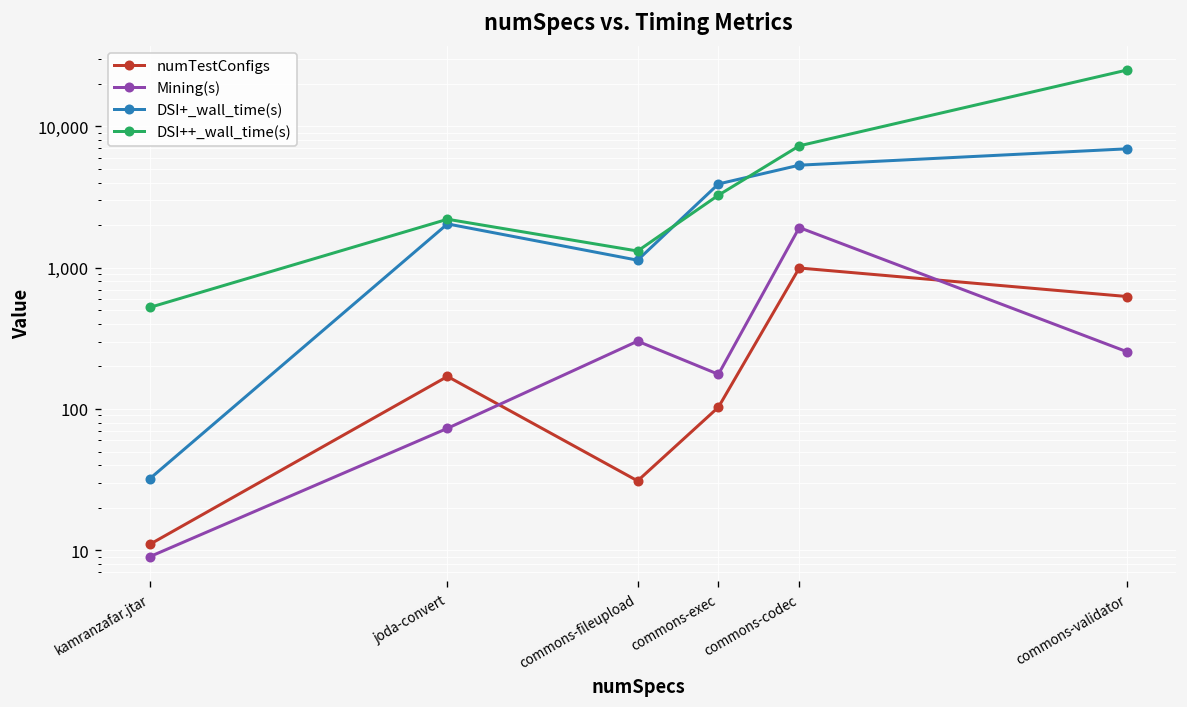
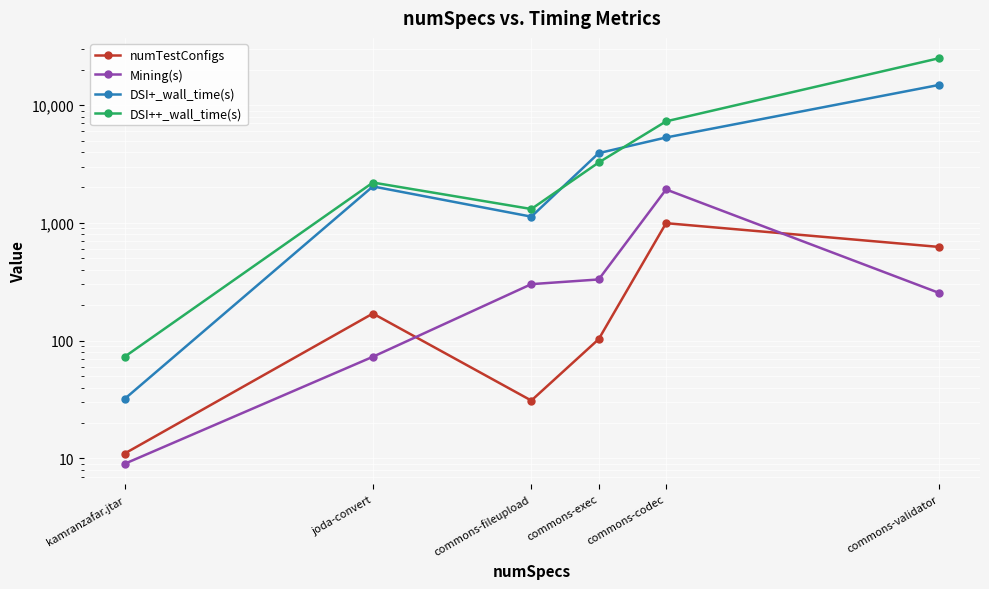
DSI++_wall_time(s), kamranzafar.jtar: 500 -> 70
Mining(s), commons-exec: 180 -> 330
DSI+_wall_time(s), commons-validator: 7,000 -> 15,000
